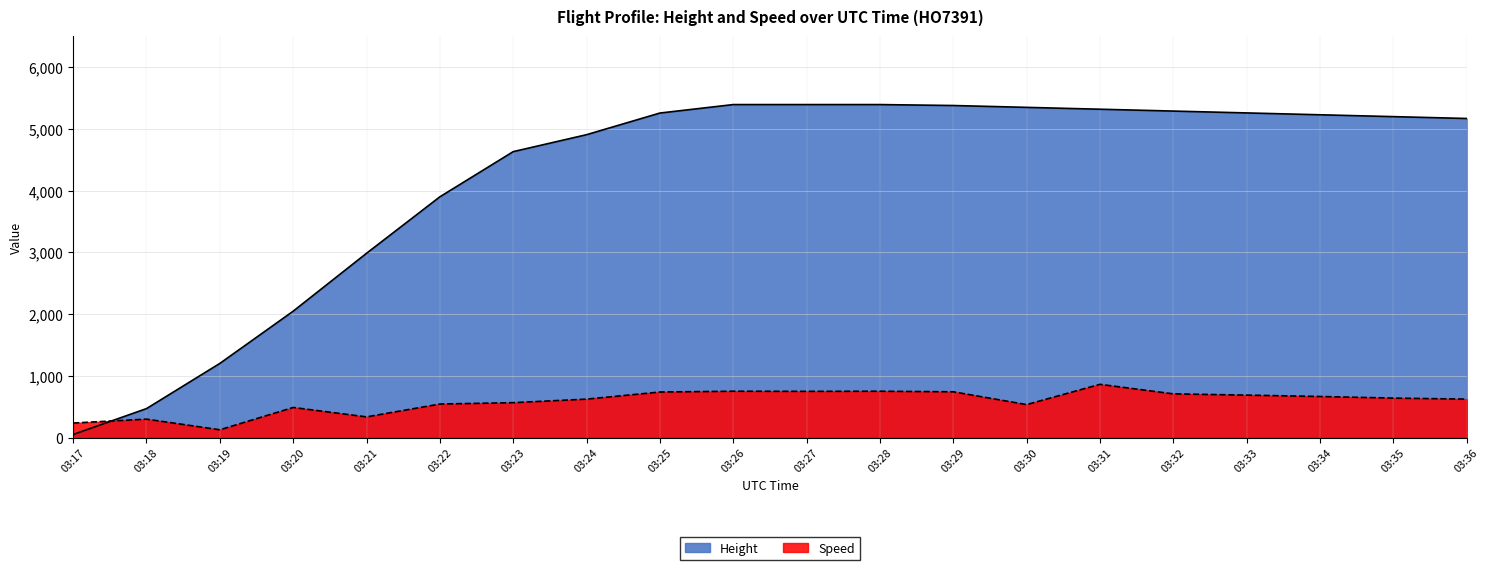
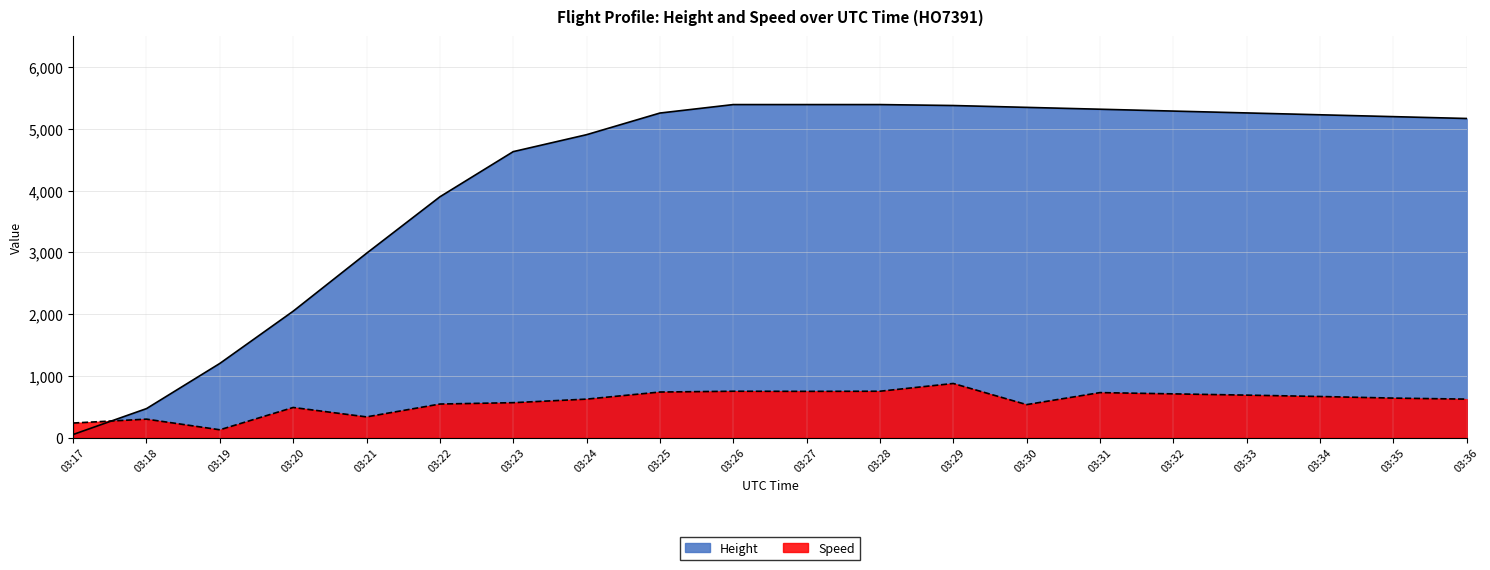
Speed, 03:29: 700 -> 900
Speed, 03:31: 900 -> 700
